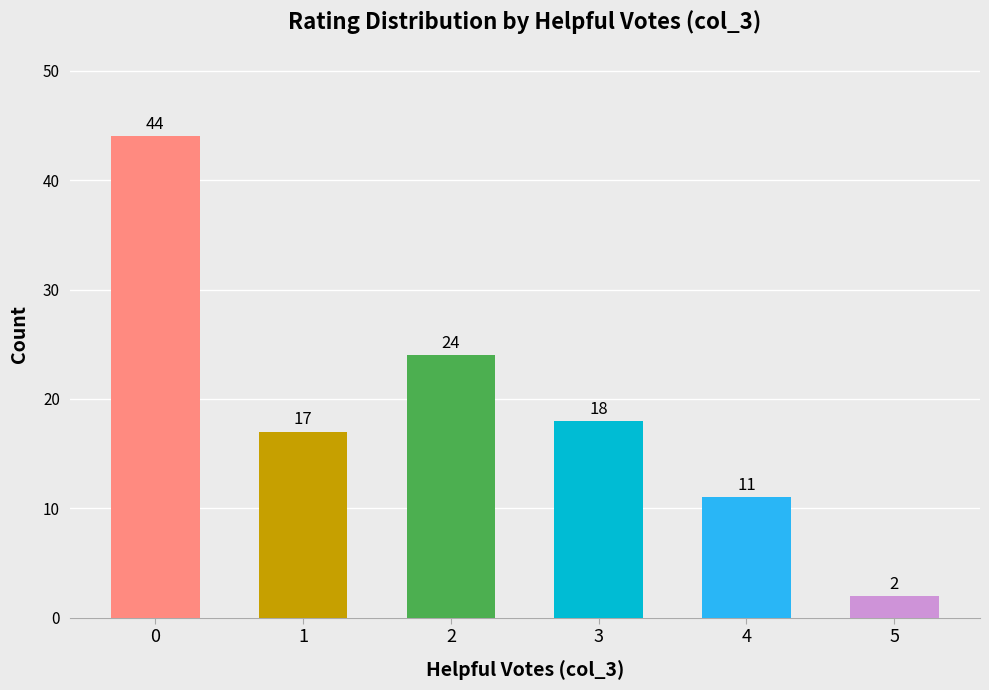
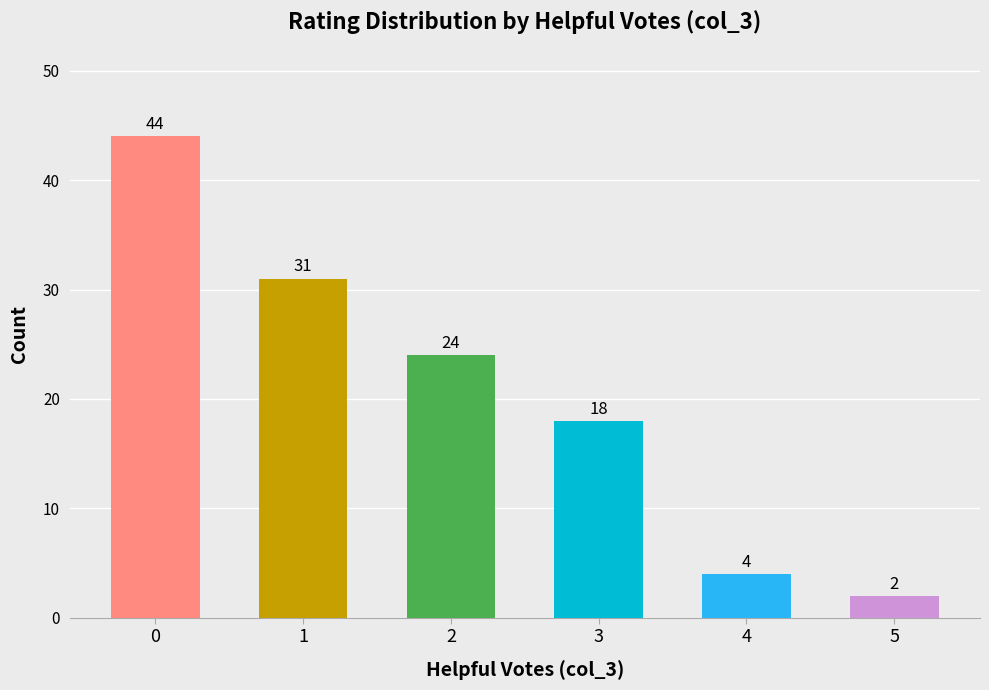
1: 17 -> 31
4: 11 -> 4
